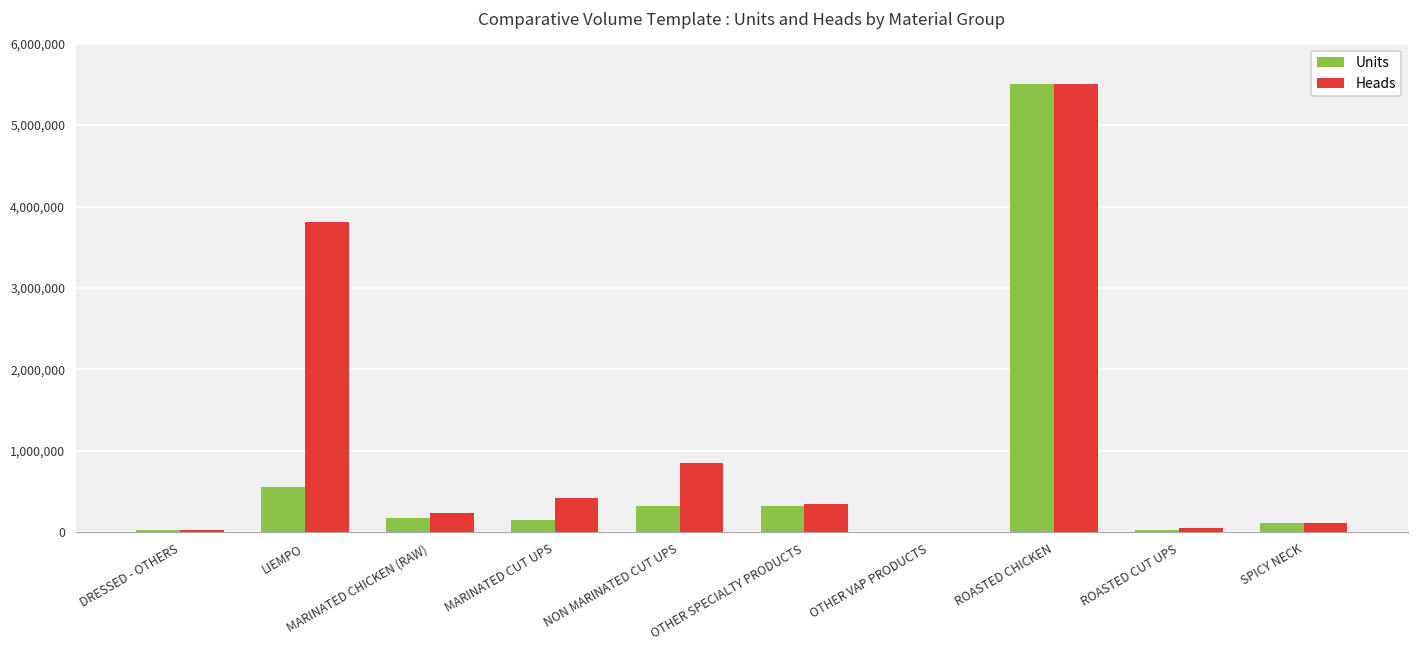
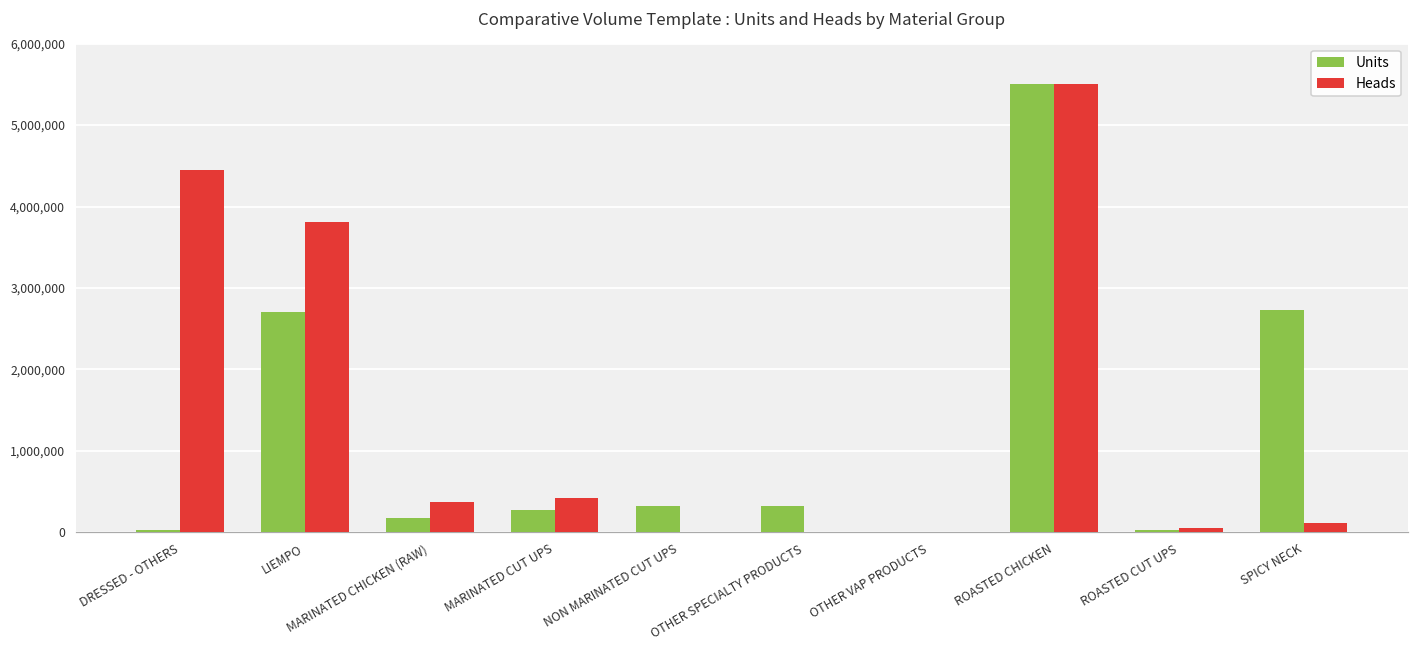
Heads, DRESSED - OTHERS: 0 -> 4,400,000
Units, LIEMPO: 600,000 -> 2,700,000
Heads, MARINATED CHICKEN (RAW): 200,000 -> 400,000
Units, MARINATED CUT UPS: 200,000 -> 300,000
Heads, NON MARINATED CUT UPS: 900,000 -> 0
Heads, OTHER SPECIALTY PRODUCTS: 300,000 -> 0
Units, SPICY NECK: 100,000 -> 2,700,000
